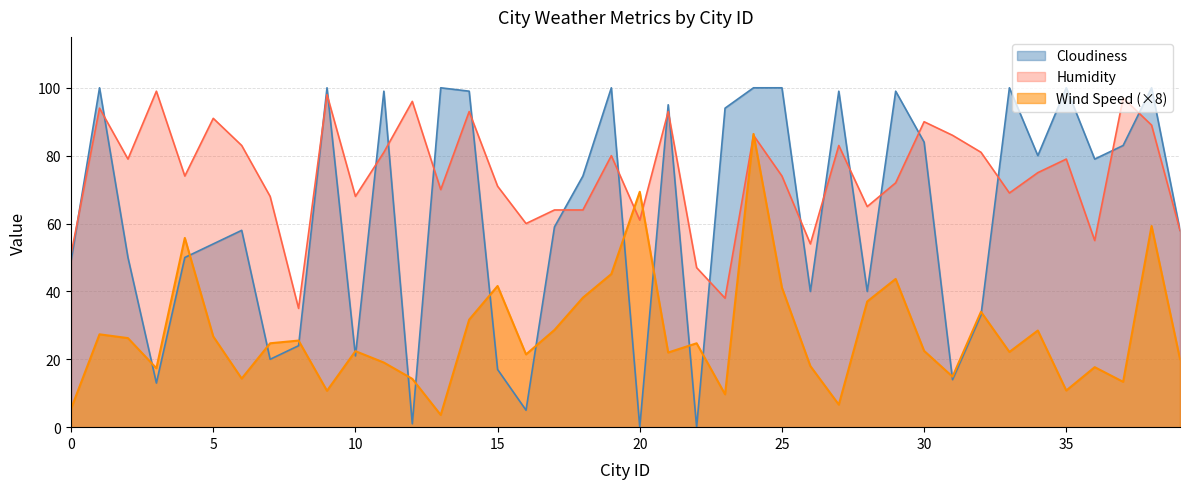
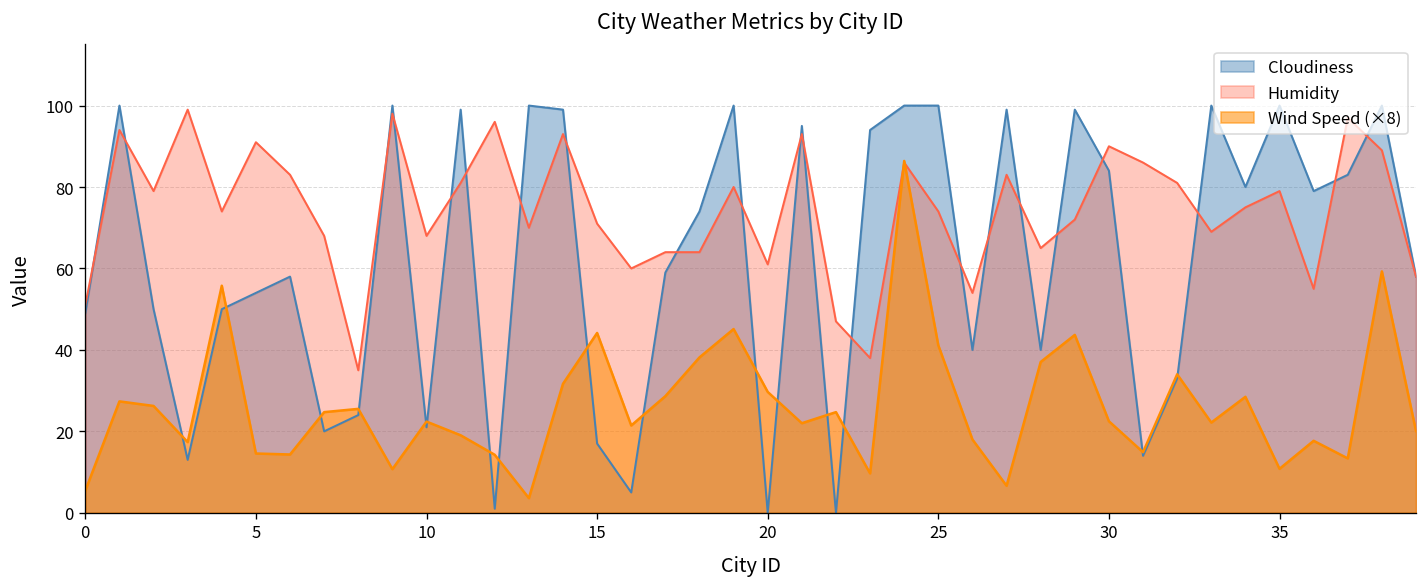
Wind Speed (×8), 5: 27 -> 15
Wind Speed (×8), 15: 42 -> 44
Wind Speed (×8), 20: 69 -> 30
